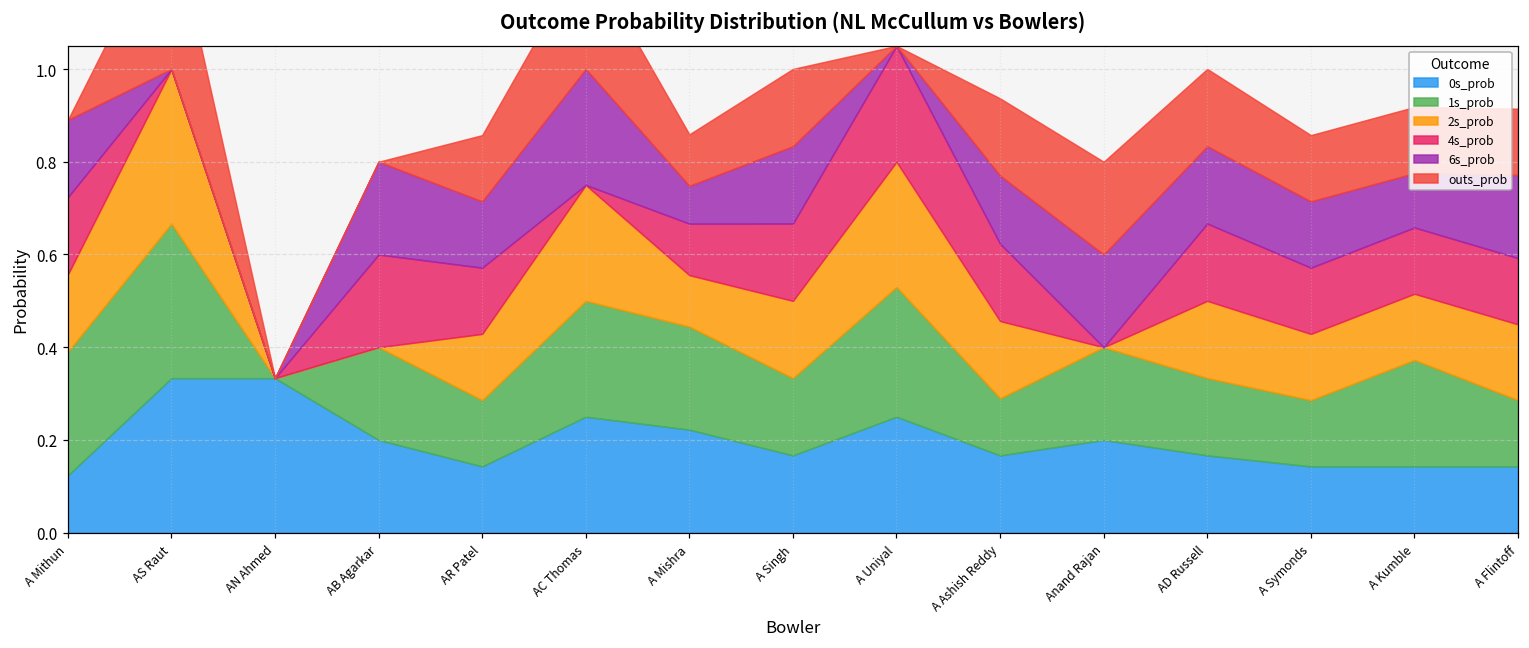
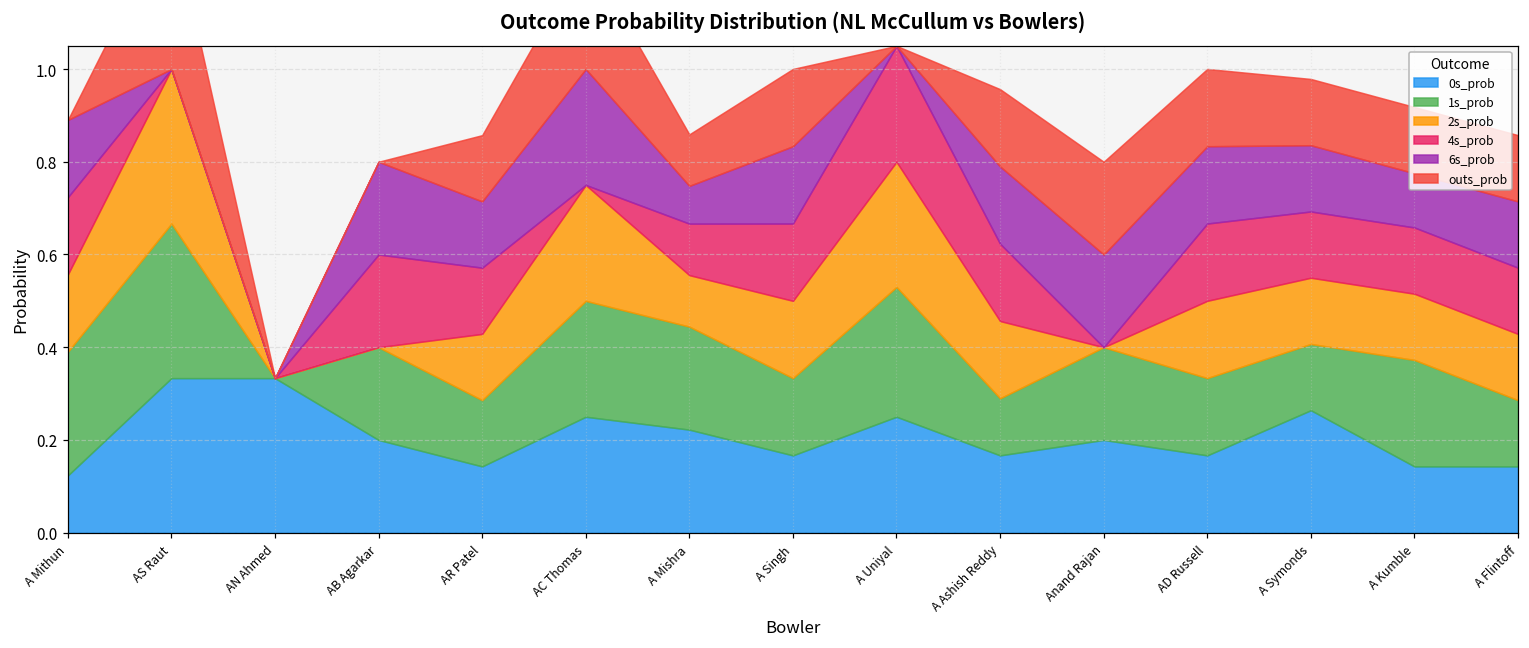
6s_prob, A Ashish Reddy: 0.15 -> 0.17
0s_prob, A Symonds: 0.14 -> 0.26
2s_prob, A Flintoff: 0.16 -> 0.14
6s_prob, A Flintoff: 0.18 -> 0.14
